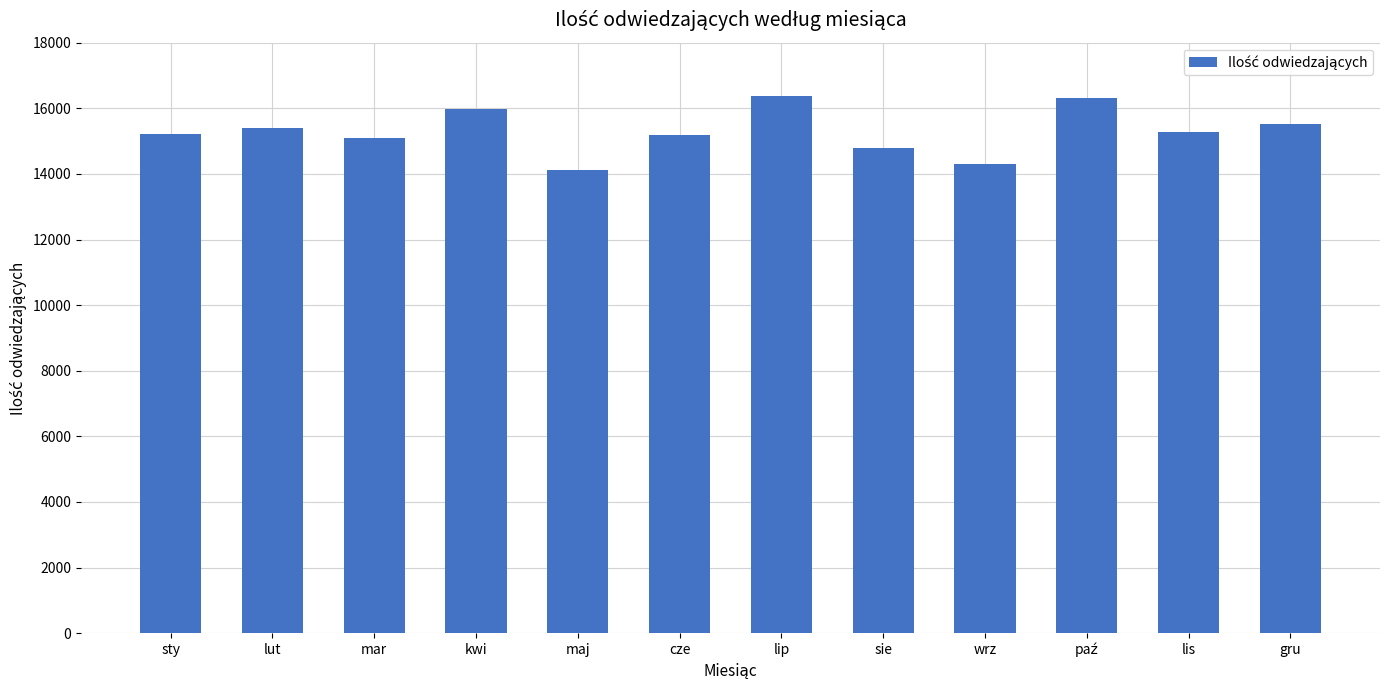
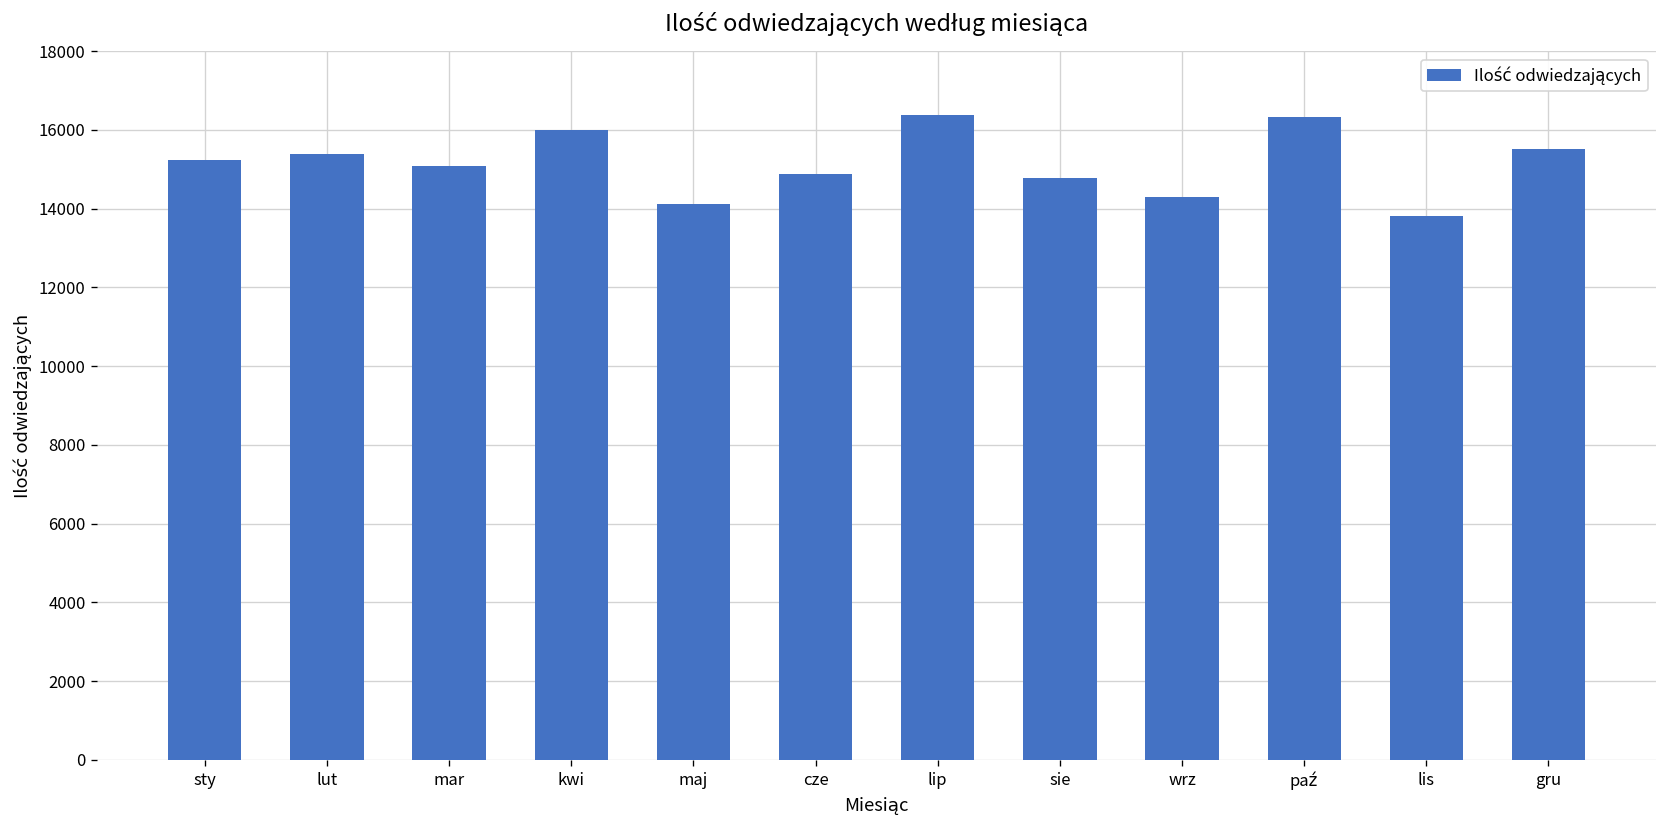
cze: 15200 -> 14900
lis: 15300 -> 13800
